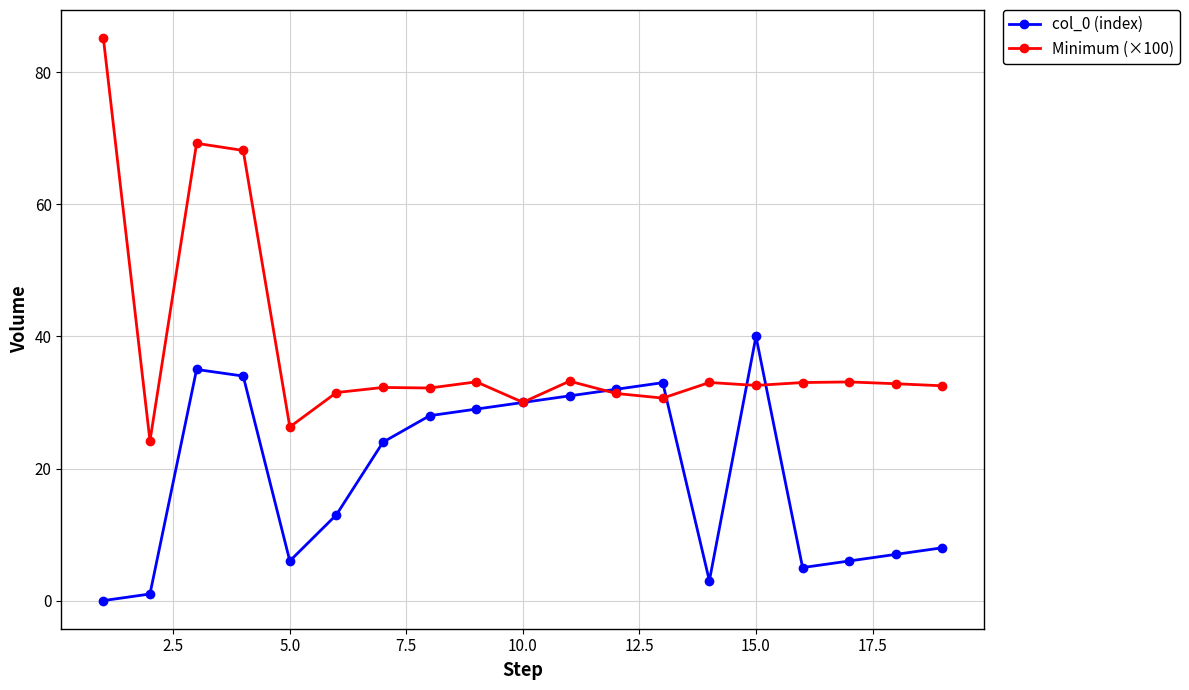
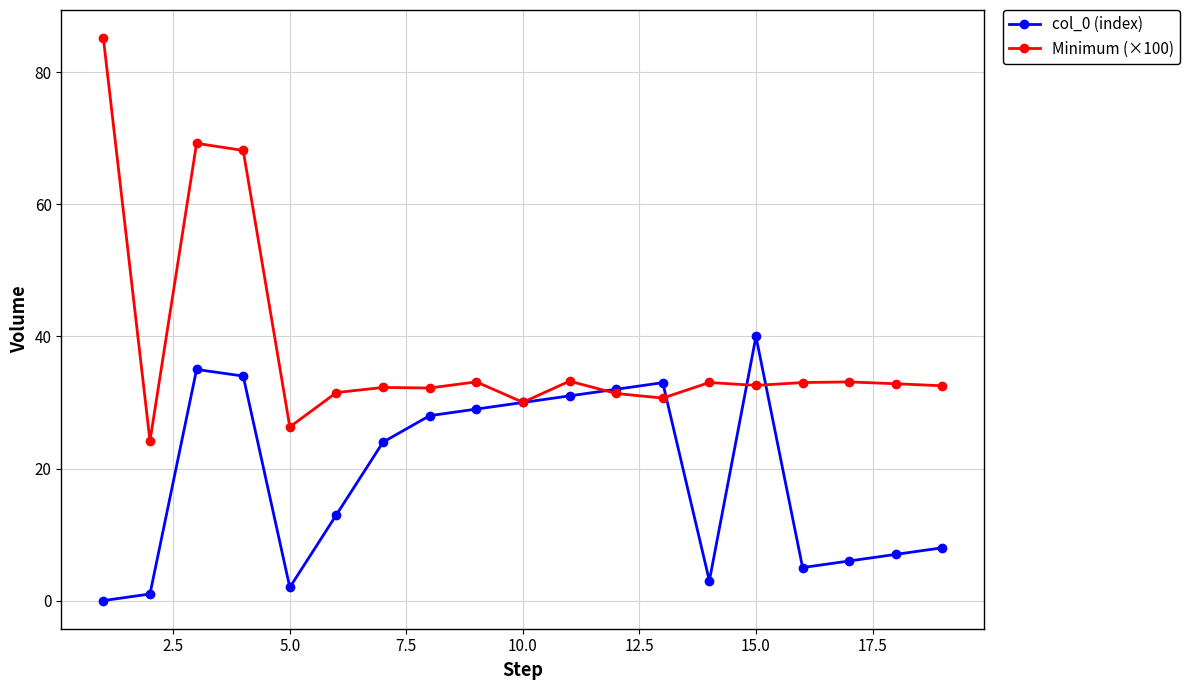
col_0 (index), 5.0: 6 -> 2
